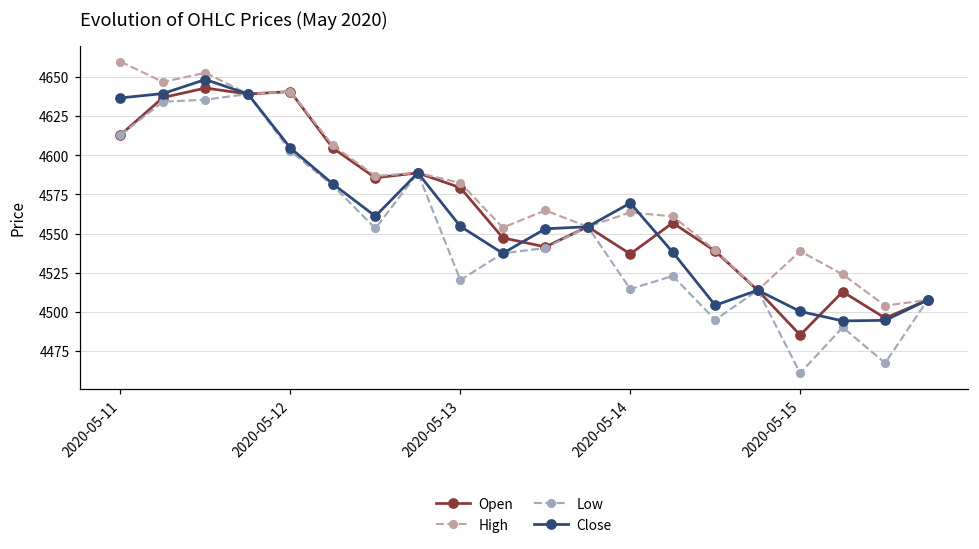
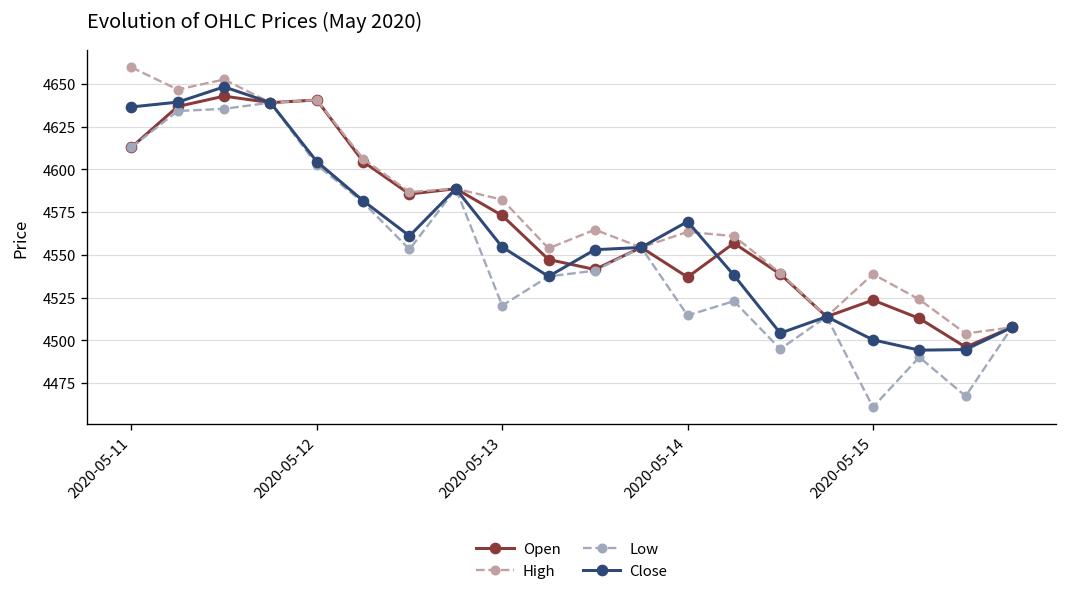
Open, 2020-05-13: 4579 -> 4573
Open, 2020-05-15: 4485 -> 4524
